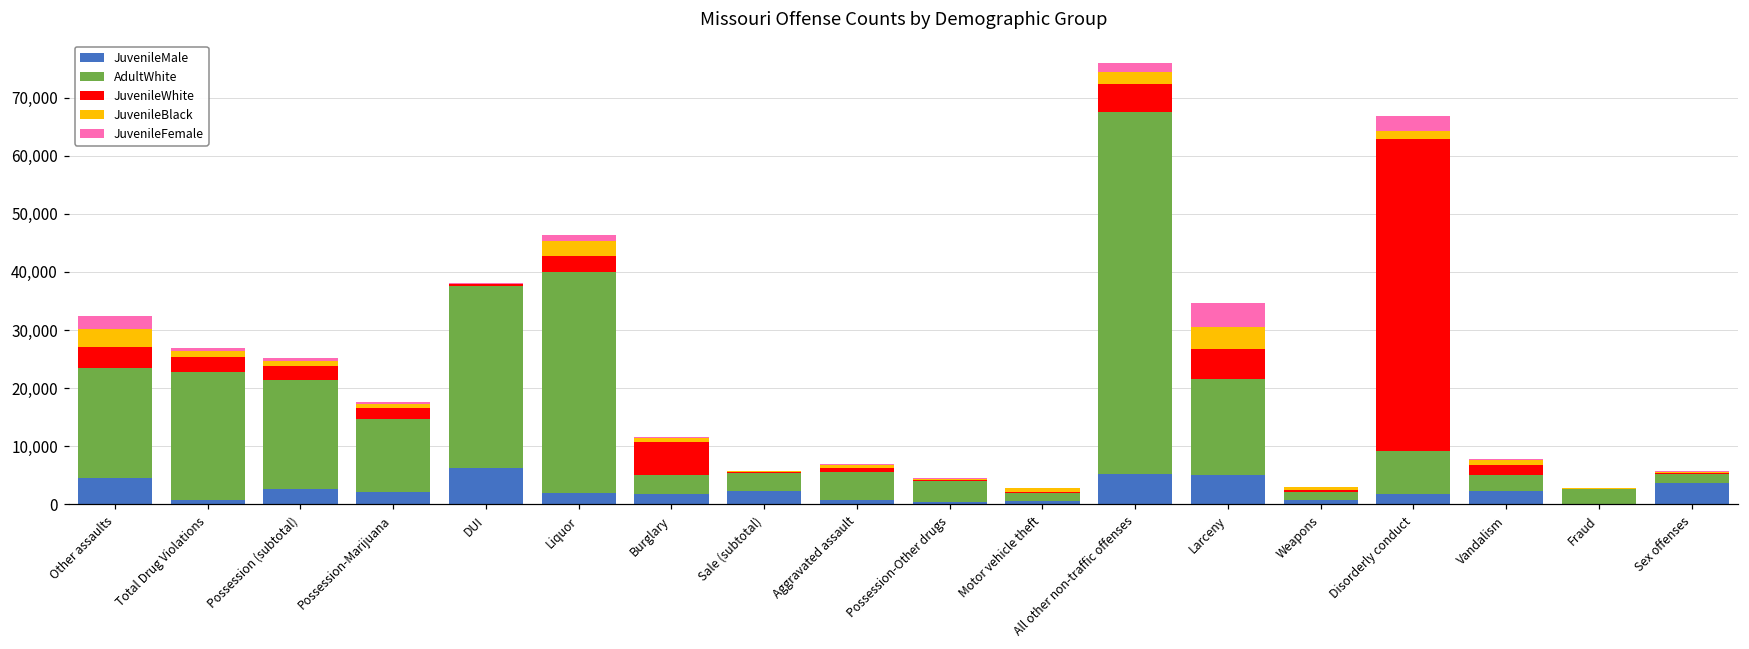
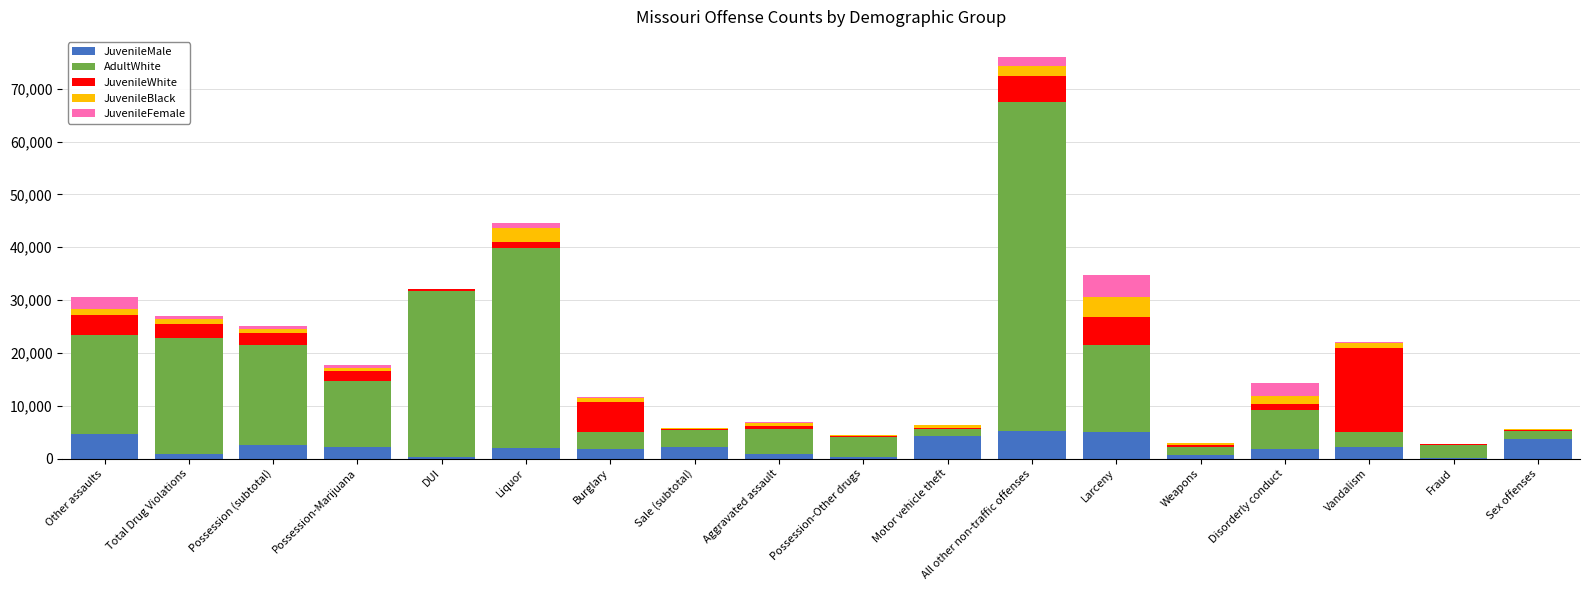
JuvenileBlack, Other assaults: 3,000 -> 1,000
JuvenileMale, DUI: 6,000 -> 0
JuvenileWhite, Liquor: 3,000 -> 1,000
JuvenileMale, Motor vehicle theft: 1,000 -> 4,000
JuvenileWhite, Disorderly conduct: 54,000 -> 1,000
JuvenileWhite, Vandalism: 2,000 -> 16,000
